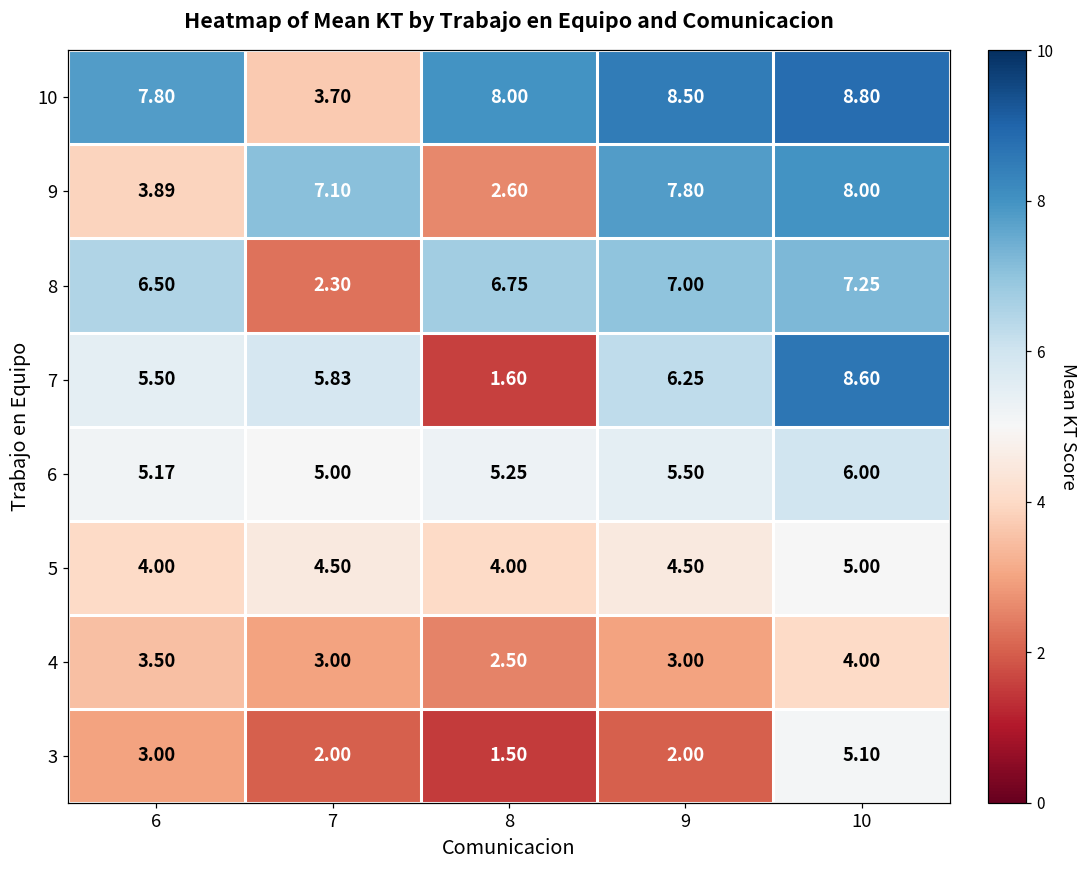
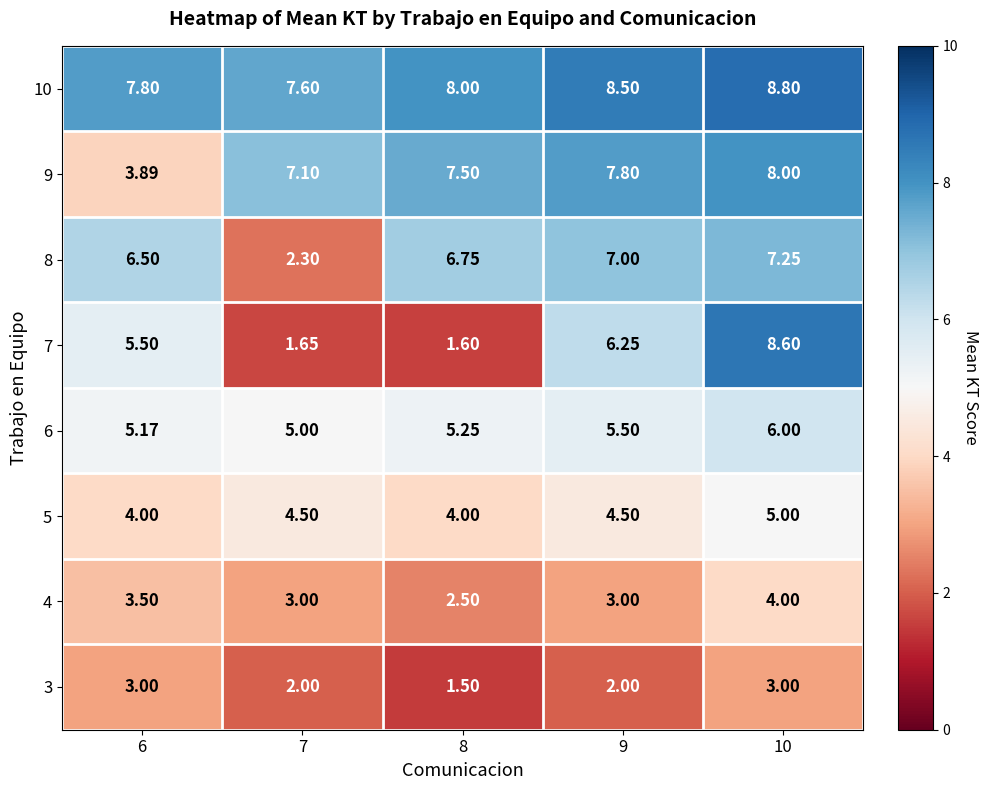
10, 7: 3.70 -> 7.60
9, 8: 2.60 -> 7.50
7, 7: 5.83 -> 1.65
3, 10: 5.10 -> 3.00
